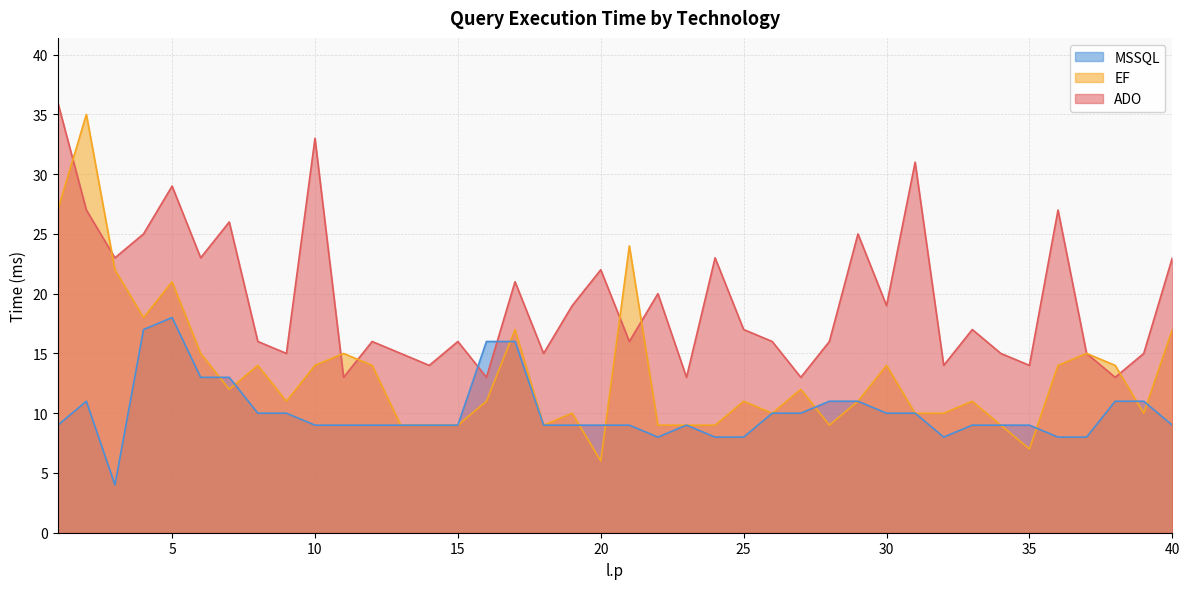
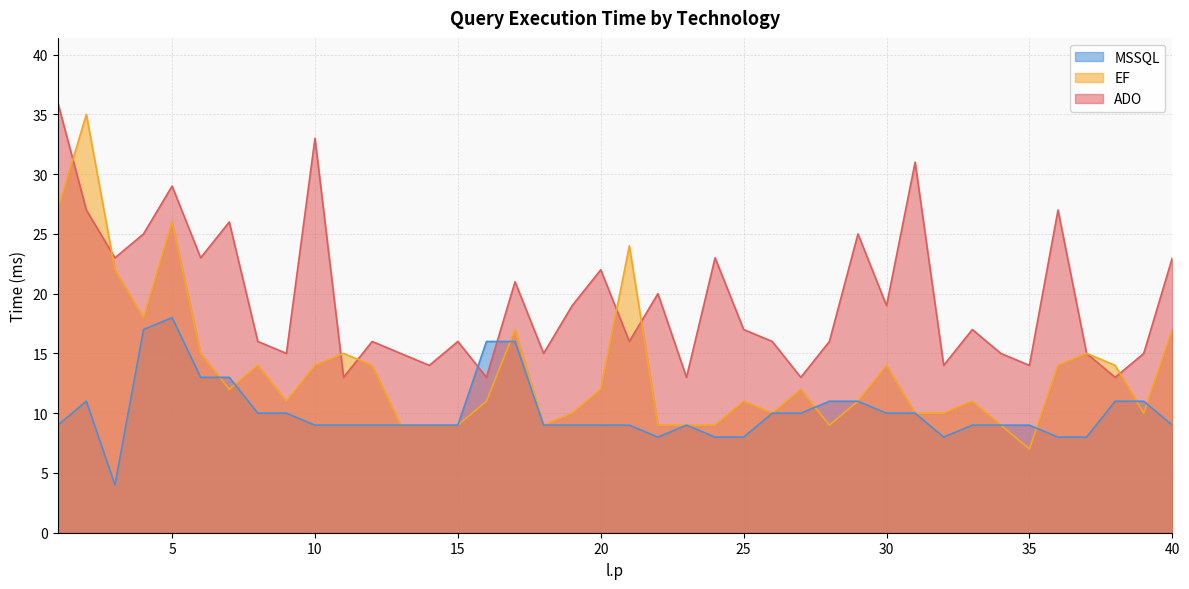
EF, 5: 21 -> 26
EF, 20: 6 -> 12
